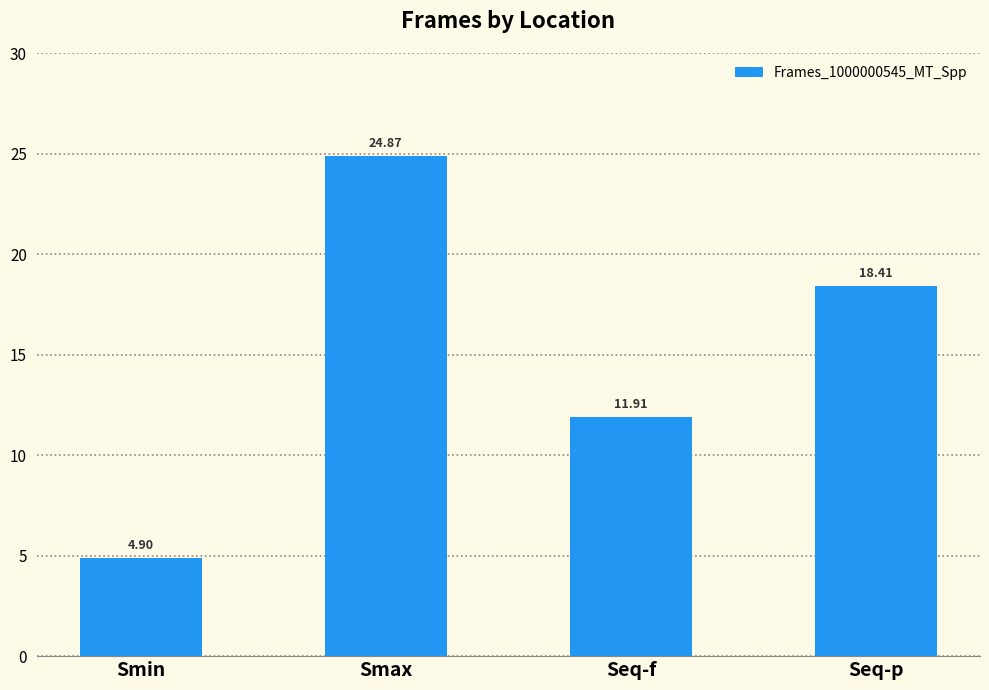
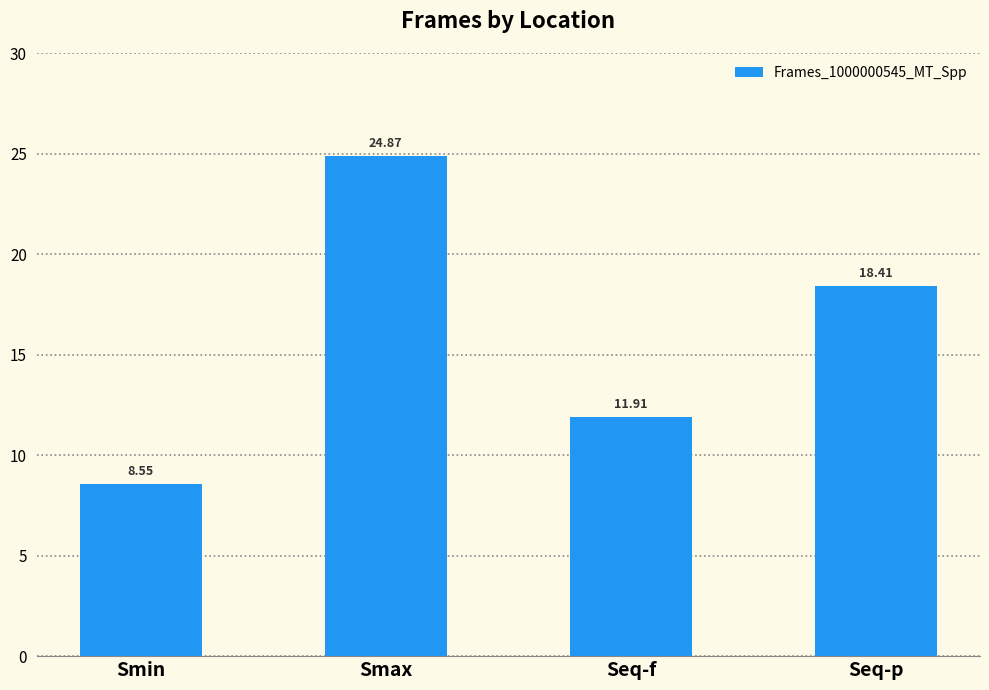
Smin: 4.90 -> 8.55
